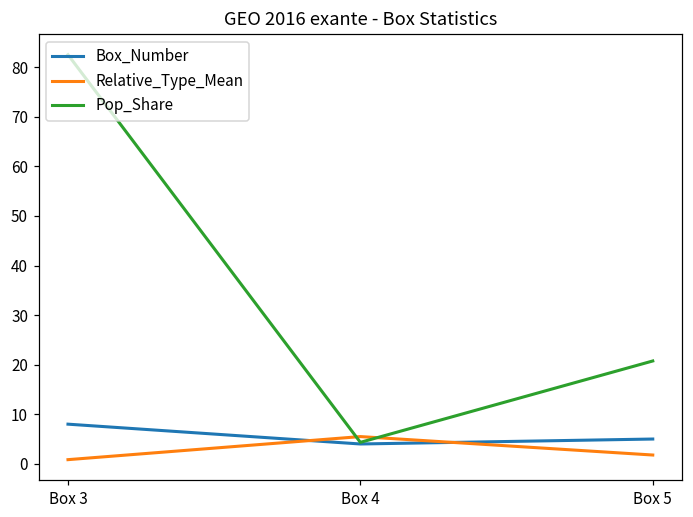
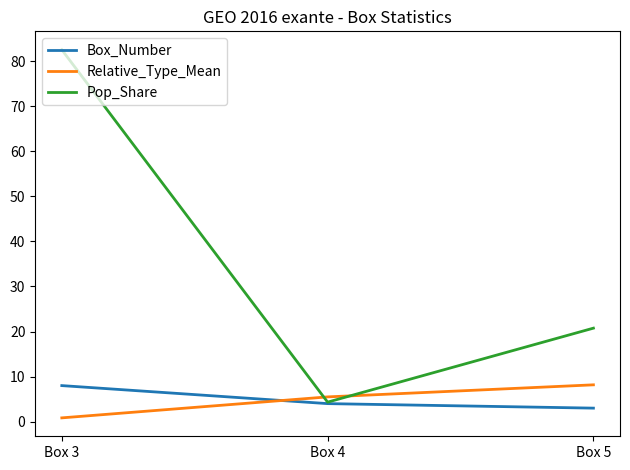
Box_Number, Box 5: 5 -> 3
Relative_Type_Mean, Box 5: 2 -> 8
